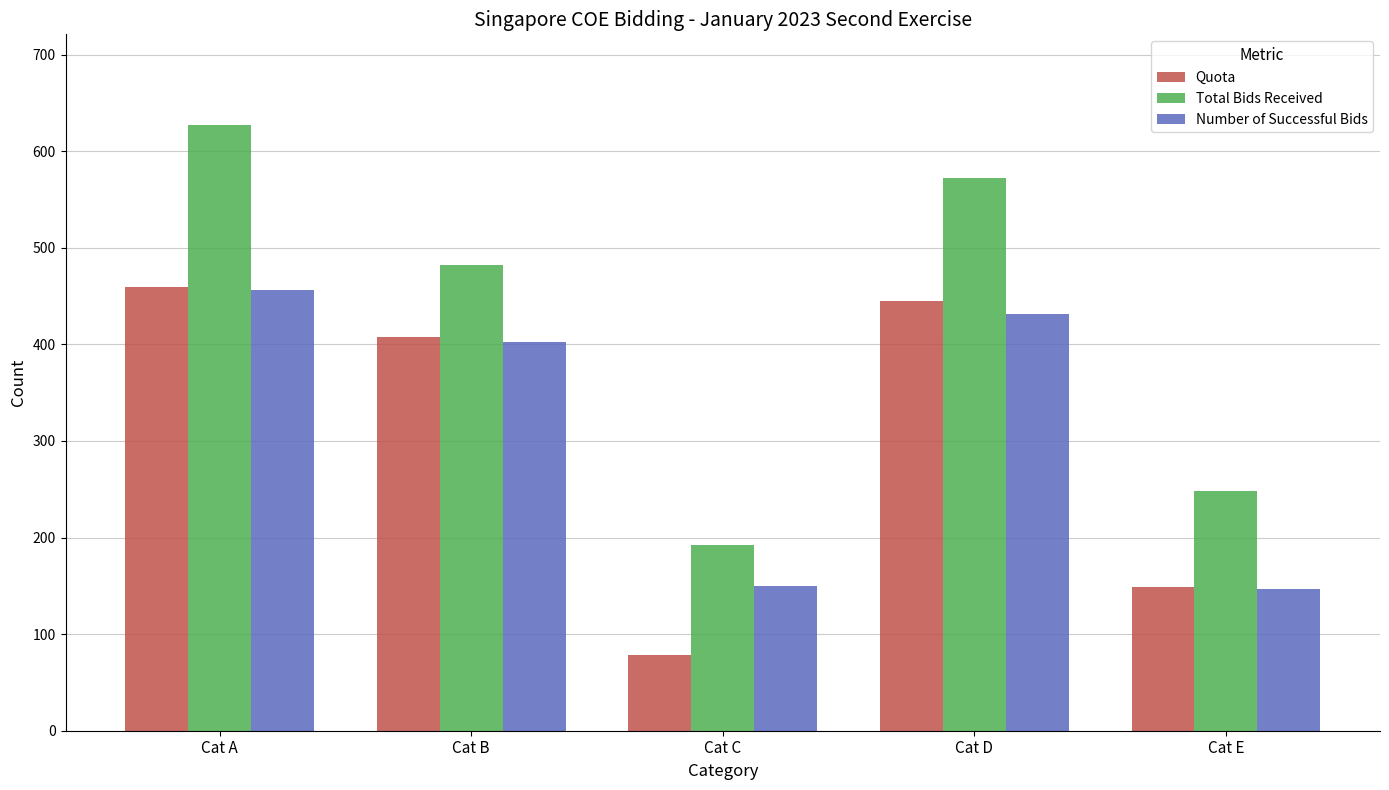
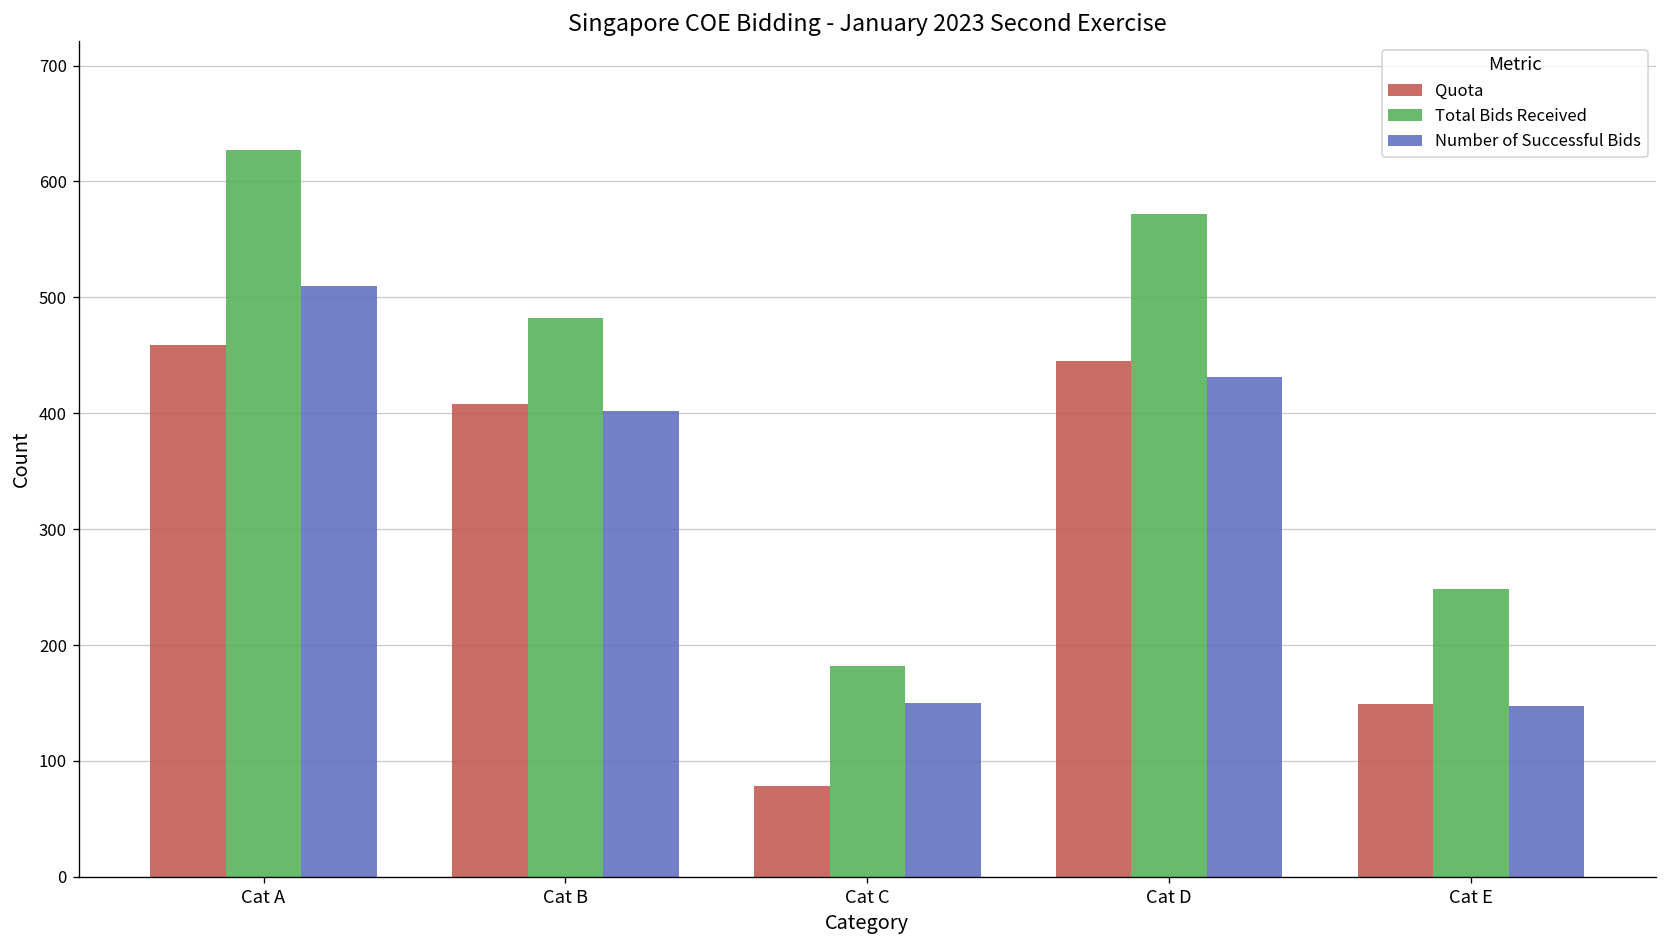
Number of Successful Bids, Cat A: 460 -> 510
Total Bids Received, Cat C: 190 -> 180
